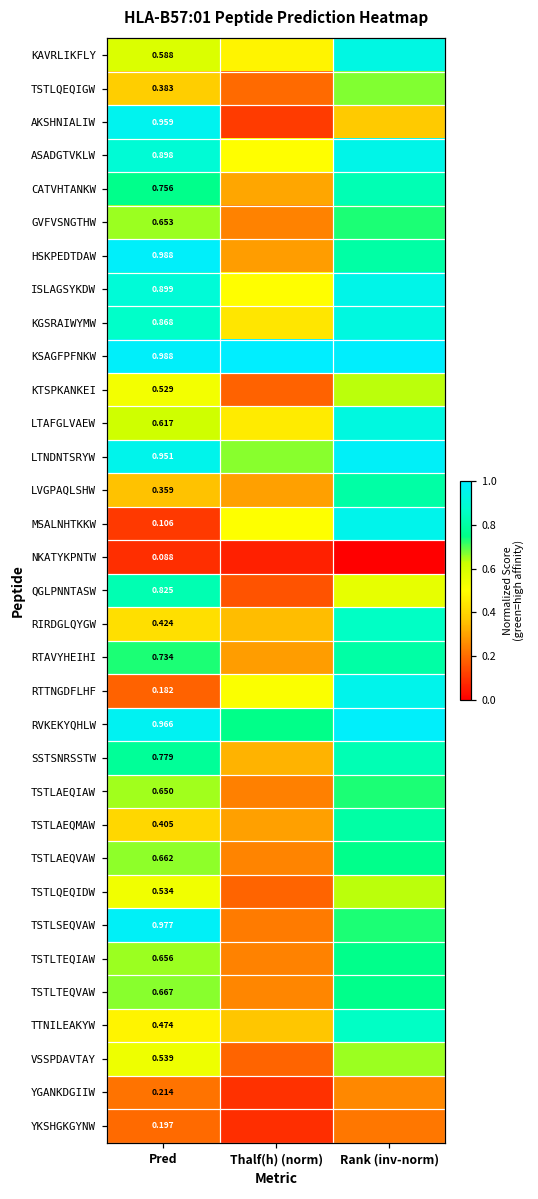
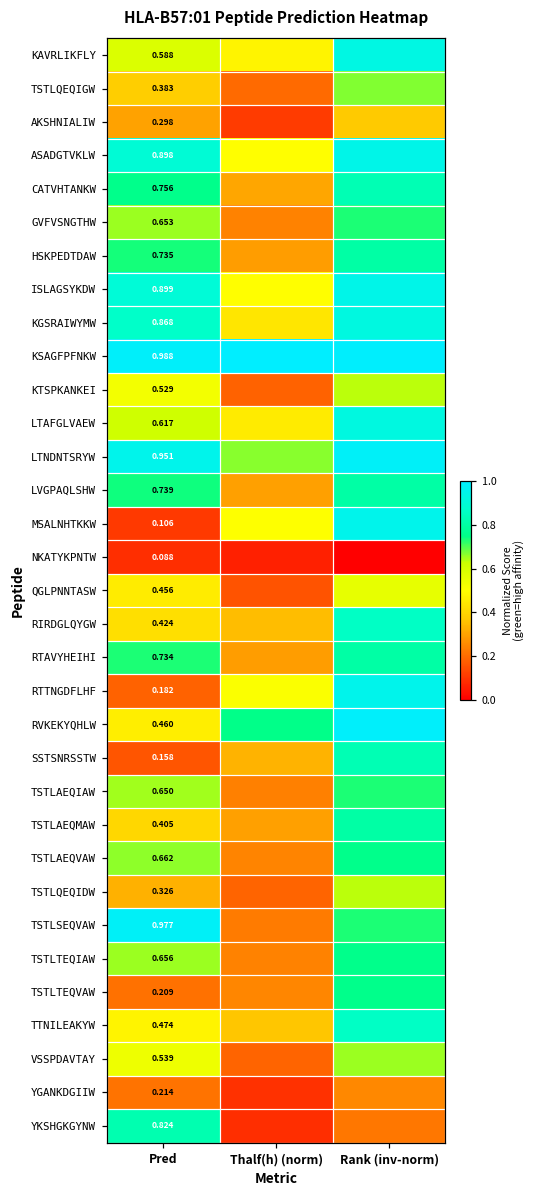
AKSHNIALIW, Pred: 0.959 -> 0.298
HSKPEDTDAW, Pred: 0.988 -> 0.735
LVGPAQLSHW, Pred: 0.359 -> 0.739
QGLPNNTASW, Pred: 0.825 -> 0.456
RVKEKYQHLW, Pred: 0.966 -> 0.460
SSTSNRSSTW, Pred: 0.779 -> 0.158
TSTLQEQIDW, Pred: 0.534 -> 0.326
TSTLTEQVAW, Pred: 0.667 -> 0.209
YKSHGKGYNW, Pred: 0.197 -> 0.824
